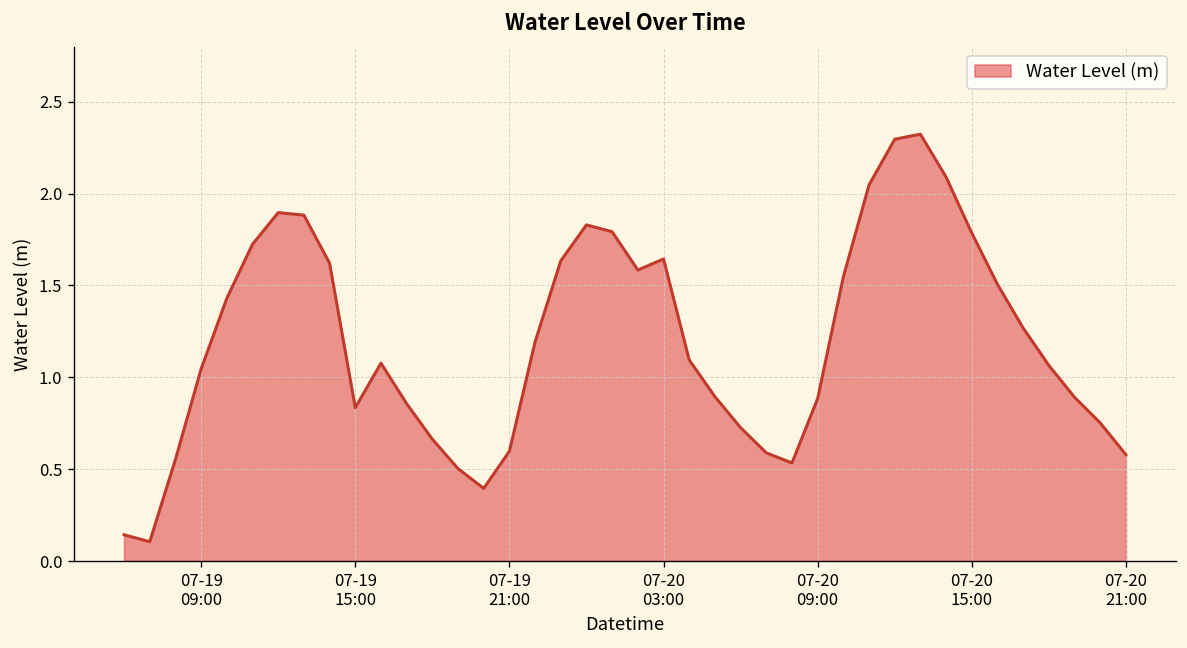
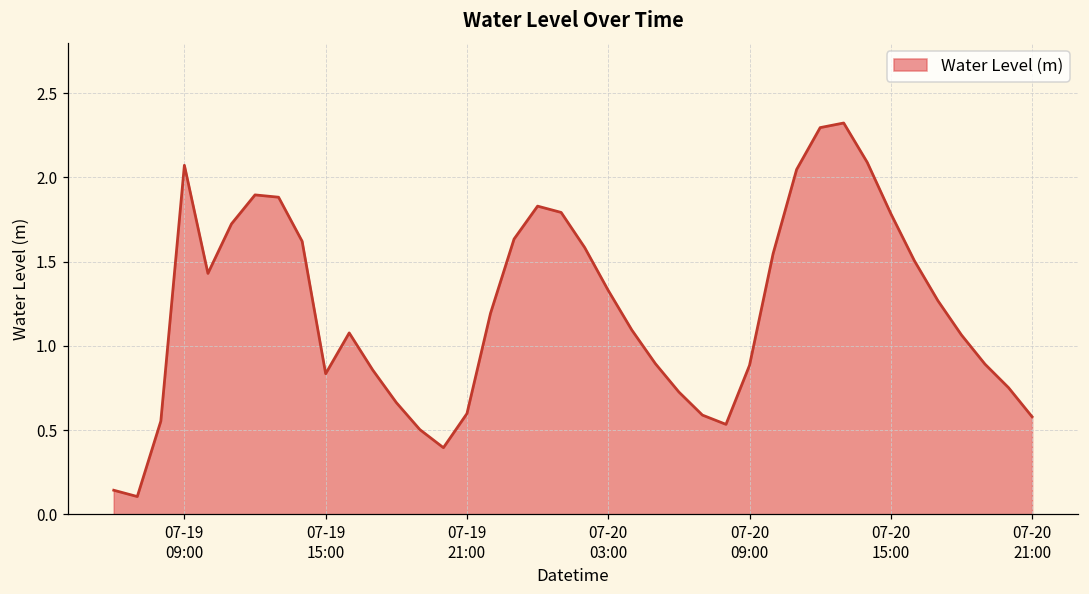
07-19 09:00: 1.05 -> 2.07
07-20 03:00: 1.64 -> 1.33
